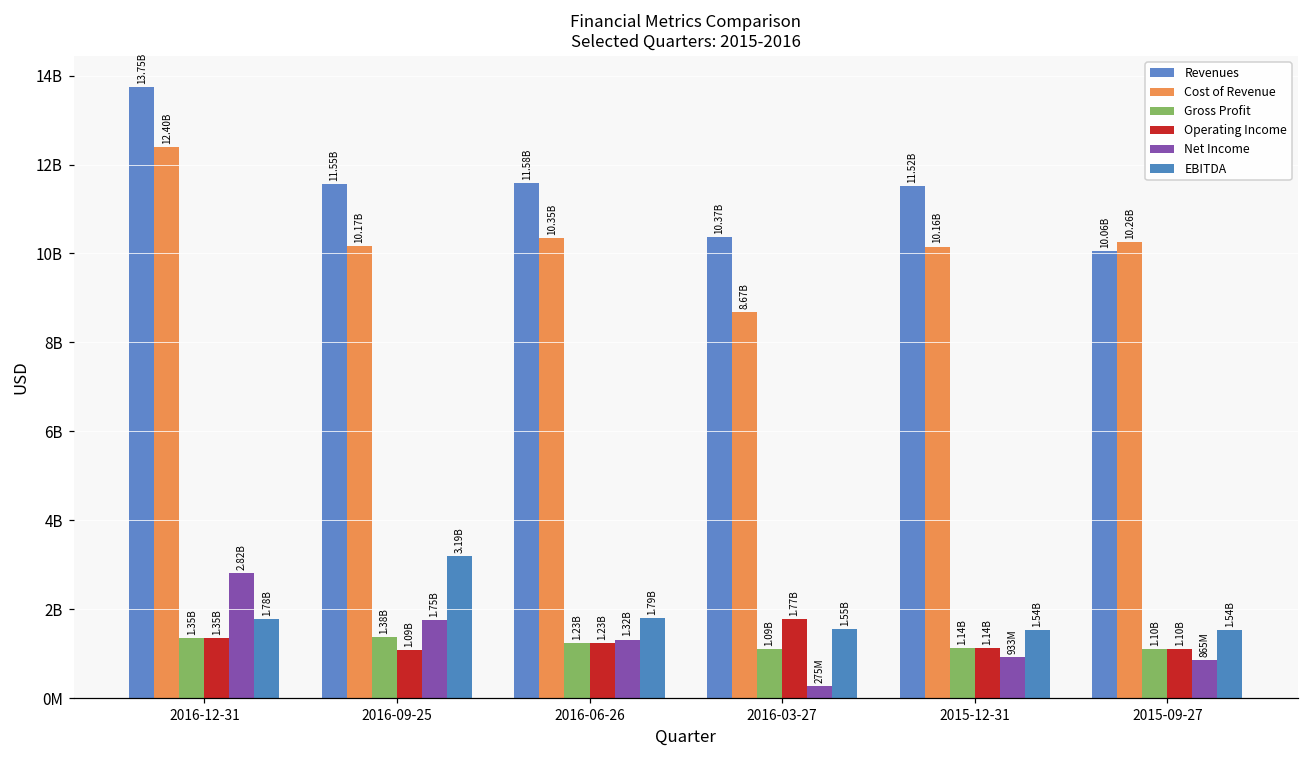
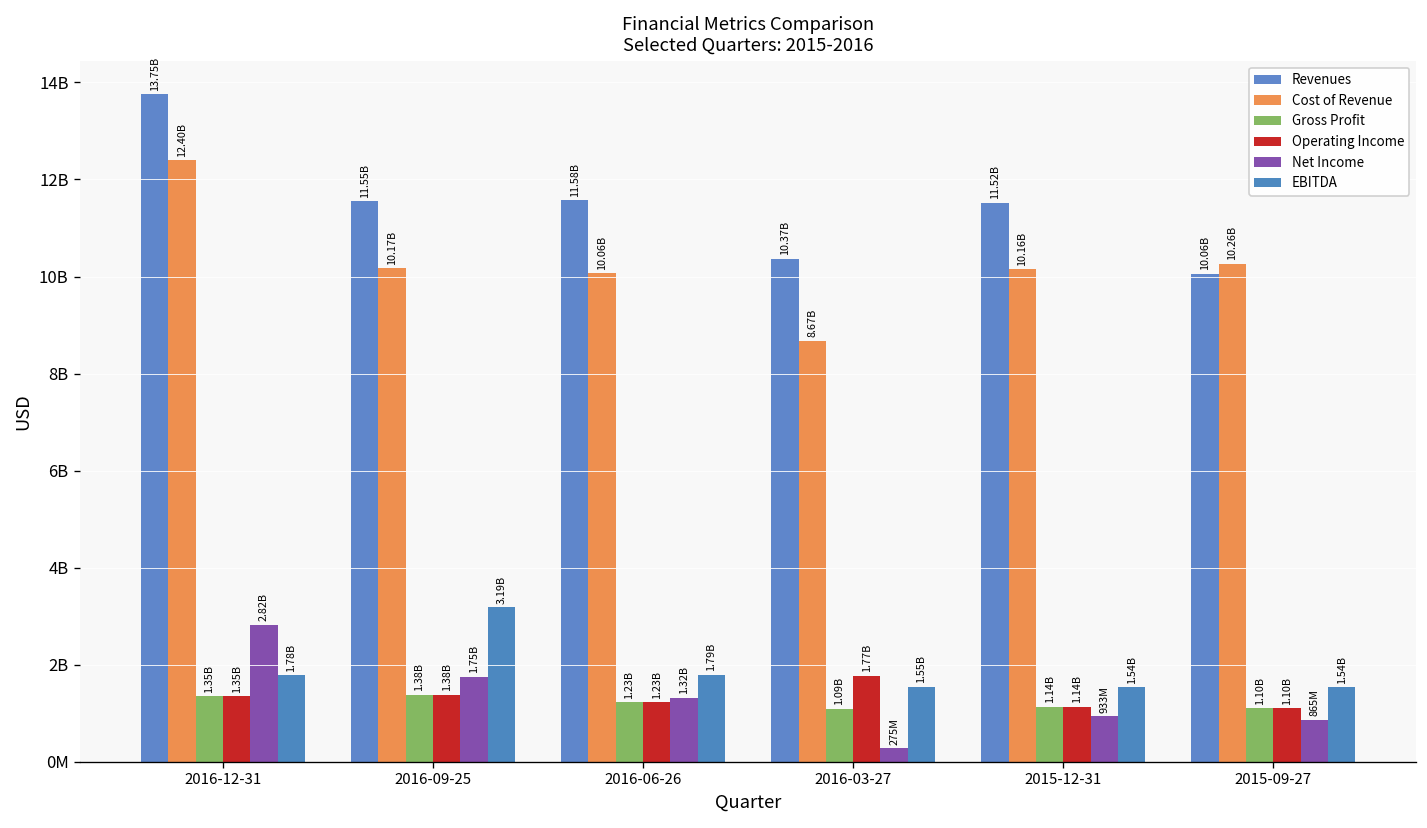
Operating Income, 2016-09-25: 1.09B -> 1.38B
Cost of Revenue, 2016-06-26: 10.35B -> 10.06B
